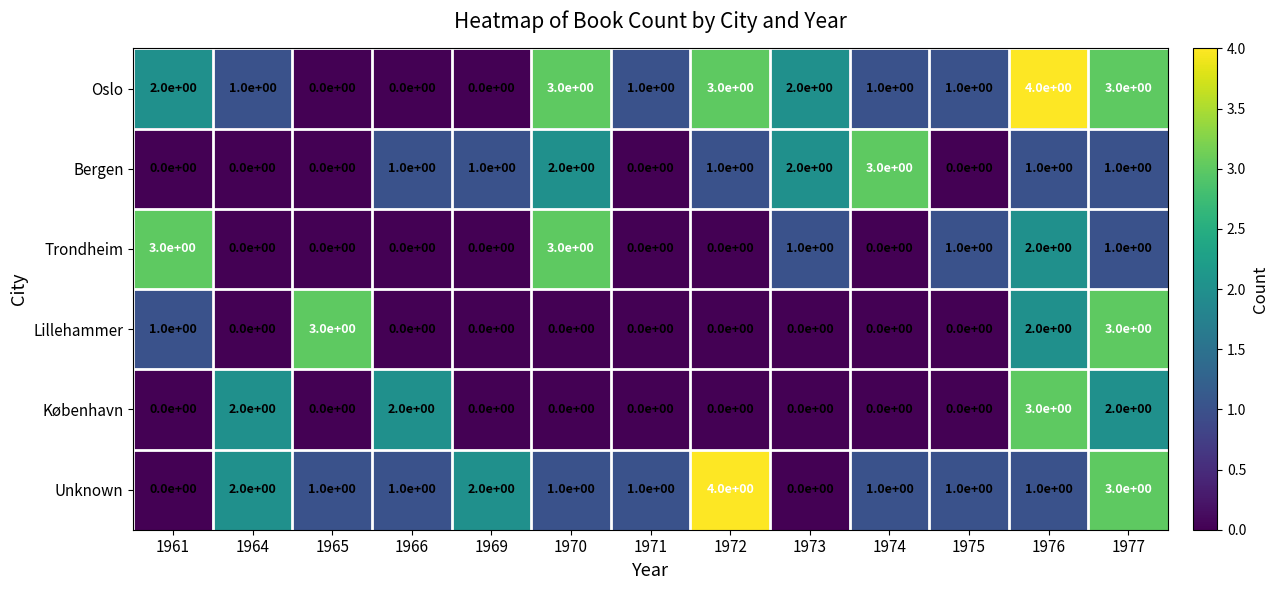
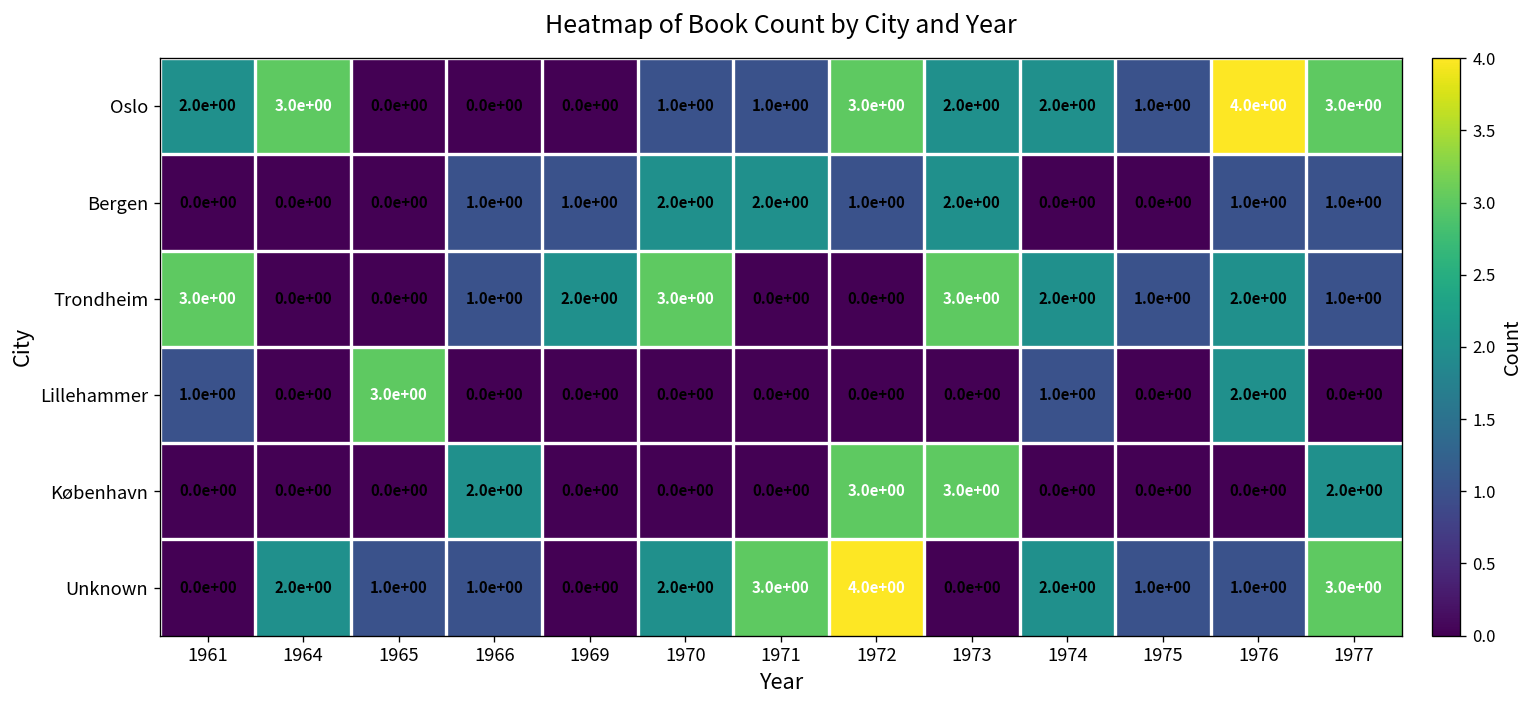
Oslo, 1964: 1.0e+00 -> 3.0e+00
Oslo, 1970: 3.0e+00 -> 1.0e+00
Oslo, 1974: 1.0e+00 -> 2.0e+00
Bergen, 1971: 0.0e+00 -> 2.0e+00
Bergen, 1974: 3.0e+00 -> 0.0e+00
Trondheim, 1966: 0.0e+00 -> 1.0e+00
Trondheim, 1969: 0.0e+00 -> 2.0e+00
Trondheim, 1973: 1.0e+00 -> 3.0e+00
Trondheim, 1974: 0.0e+00 -> 2.0e+00
Lillehammer, 1974: 0.0e+00 -> 1.0e+00
Lillehammer, 1977: 3.0e+00 -> 0.0e+00
København, 1964: 2.0e+00 -> 0.0e+00
København, 1972: 0.0e+00 -> 3.0e+00
København, 1973: 0.0e+00 -> 3.0e+00
København, 1976: 3.0e+00 -> 0.0e+00
Unknown, 1969: 2.0e+00 -> 0.0e+00
Unknown, 1970: 1.0e+00 -> 2.0e+00
Unknown, 1971: 1.0e+00 -> 3.0e+00
Unknown, 1974: 1.0e+00 -> 2.0e+00
